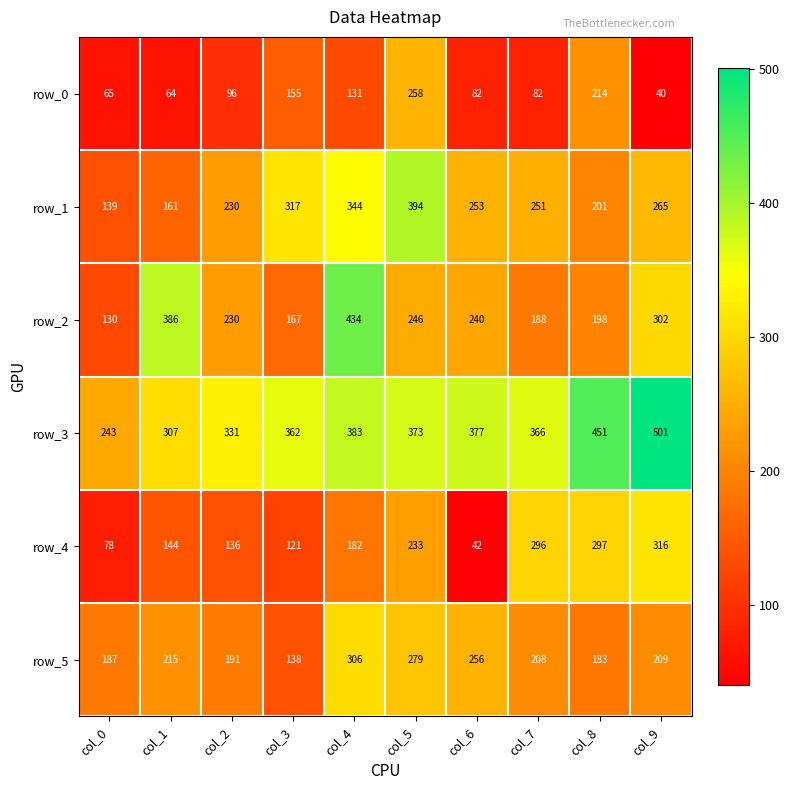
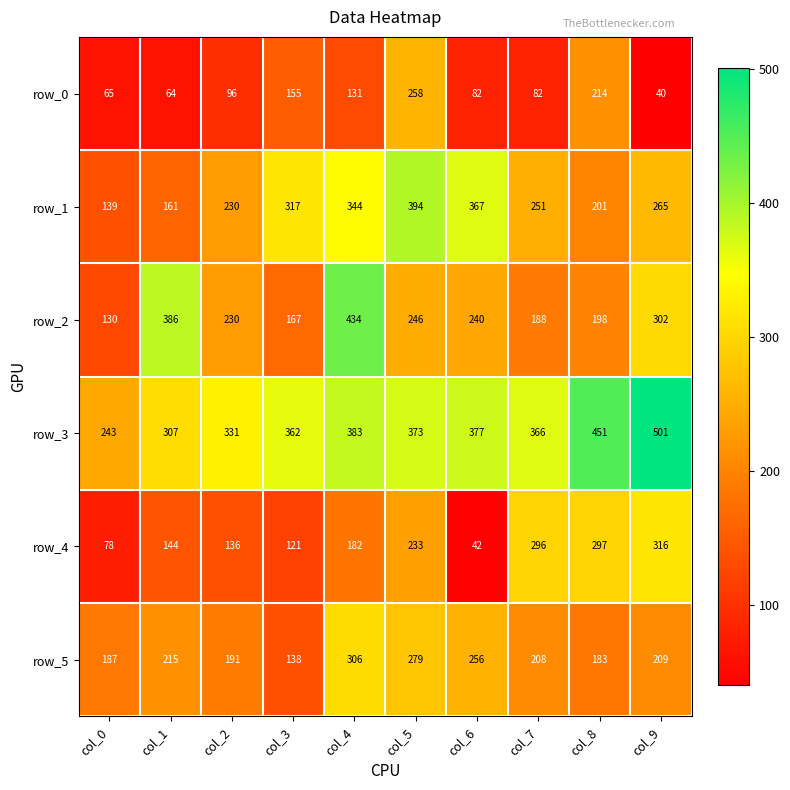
row_1, col_6: 253 -> 367
